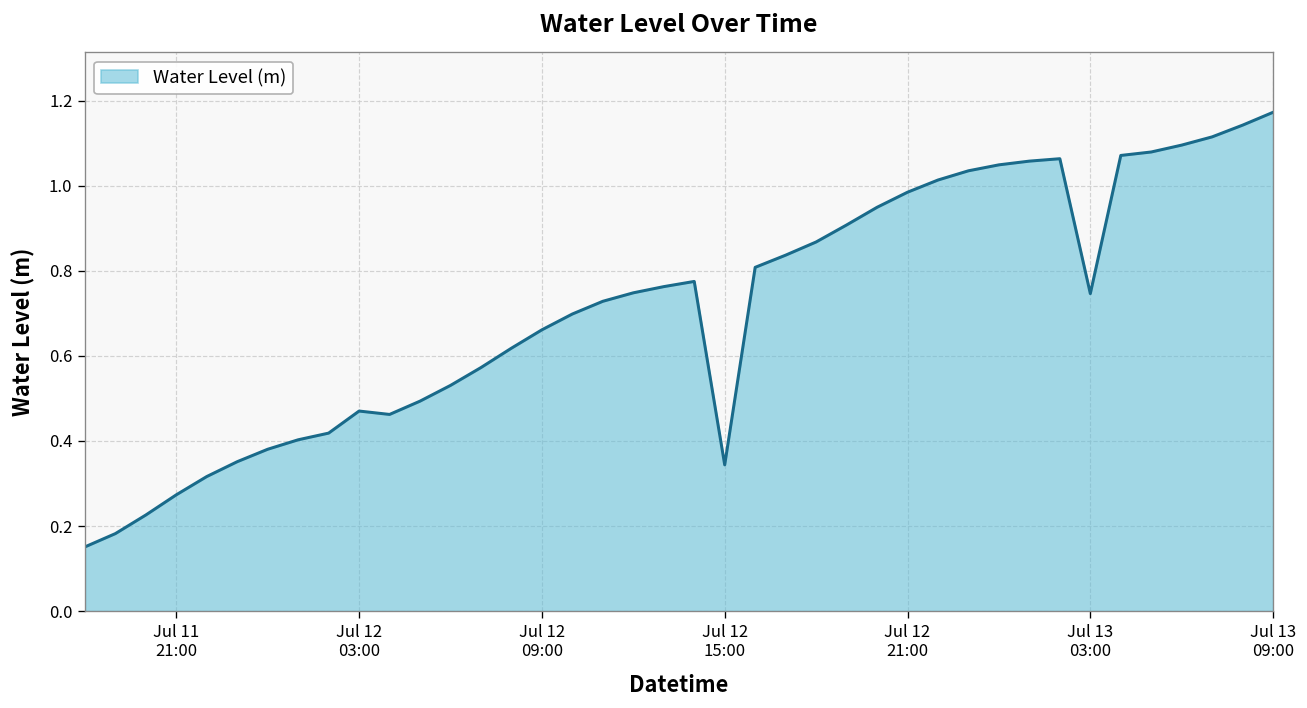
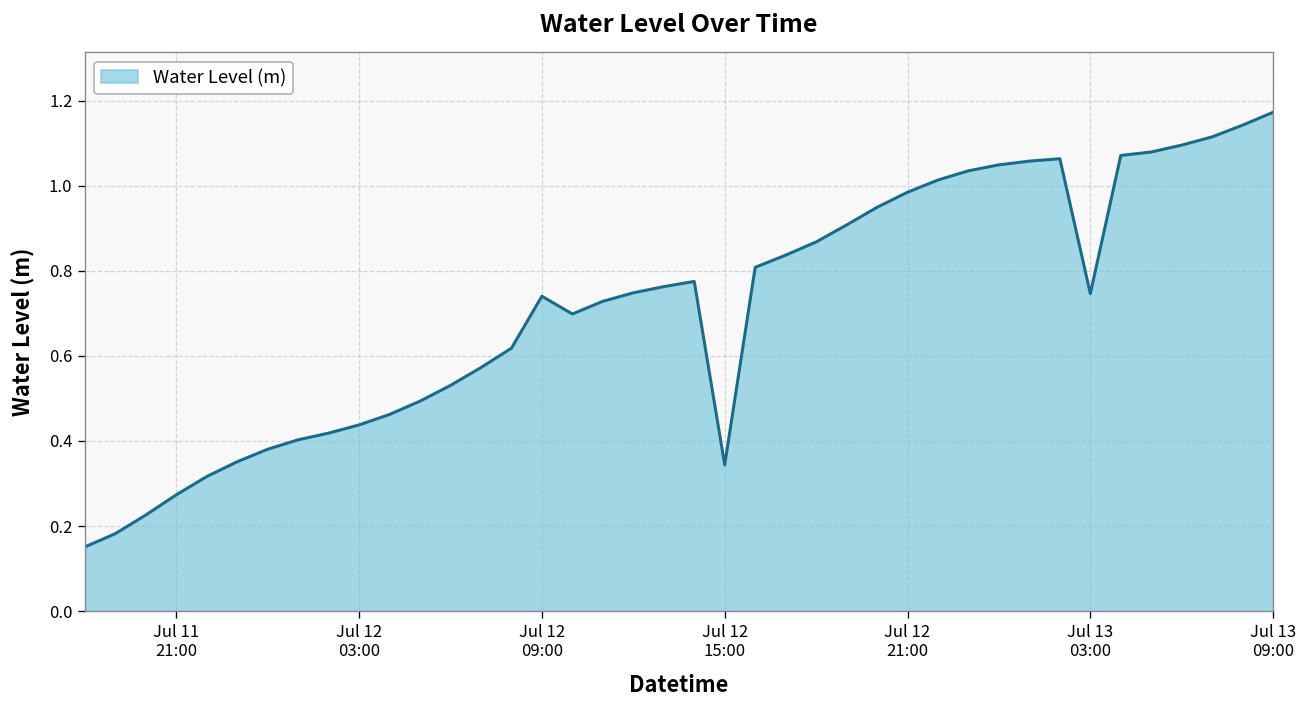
Jul 12 03:00: 0.47 -> 0.44
Jul 12 09:00: 0.66 -> 0.74
